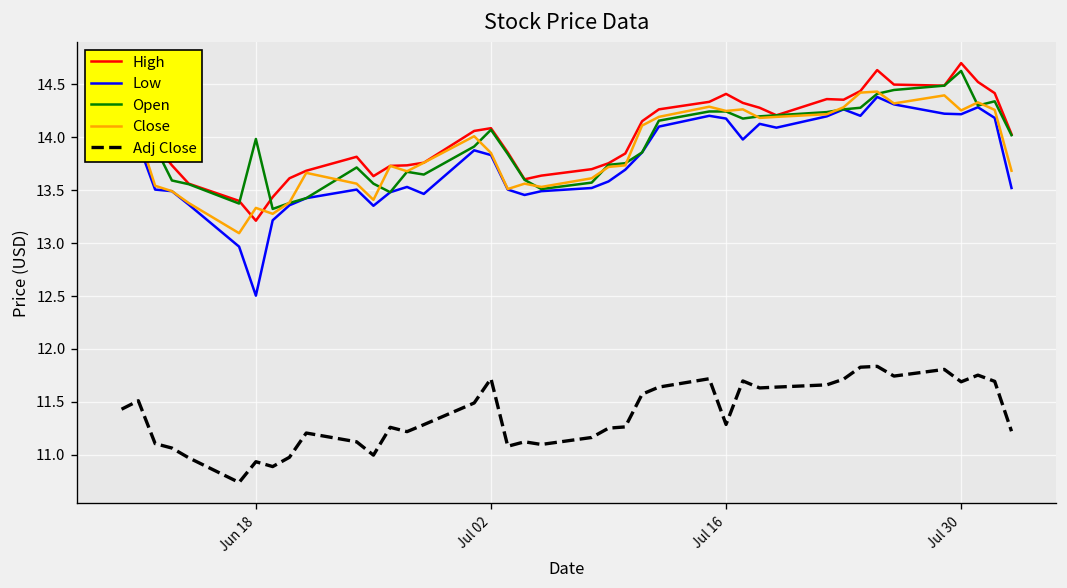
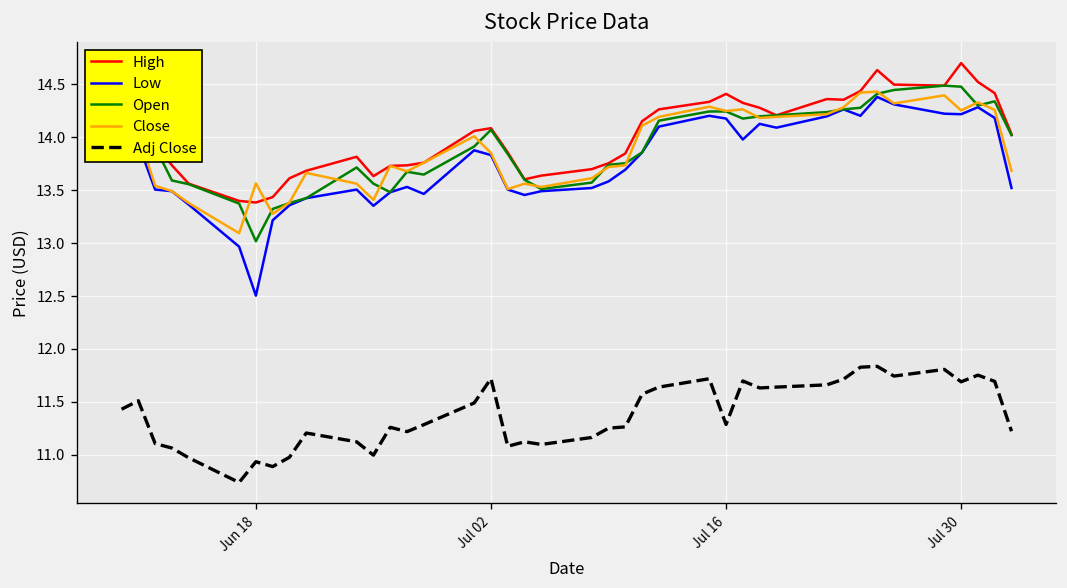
High, Jun 18: 13.2 -> 13.4
Open, Jun 18: 14.0 -> 13.0
Close, Jun 18: 13.3 -> 13.6
Open, Jul 30: 14.6 -> 14.5
